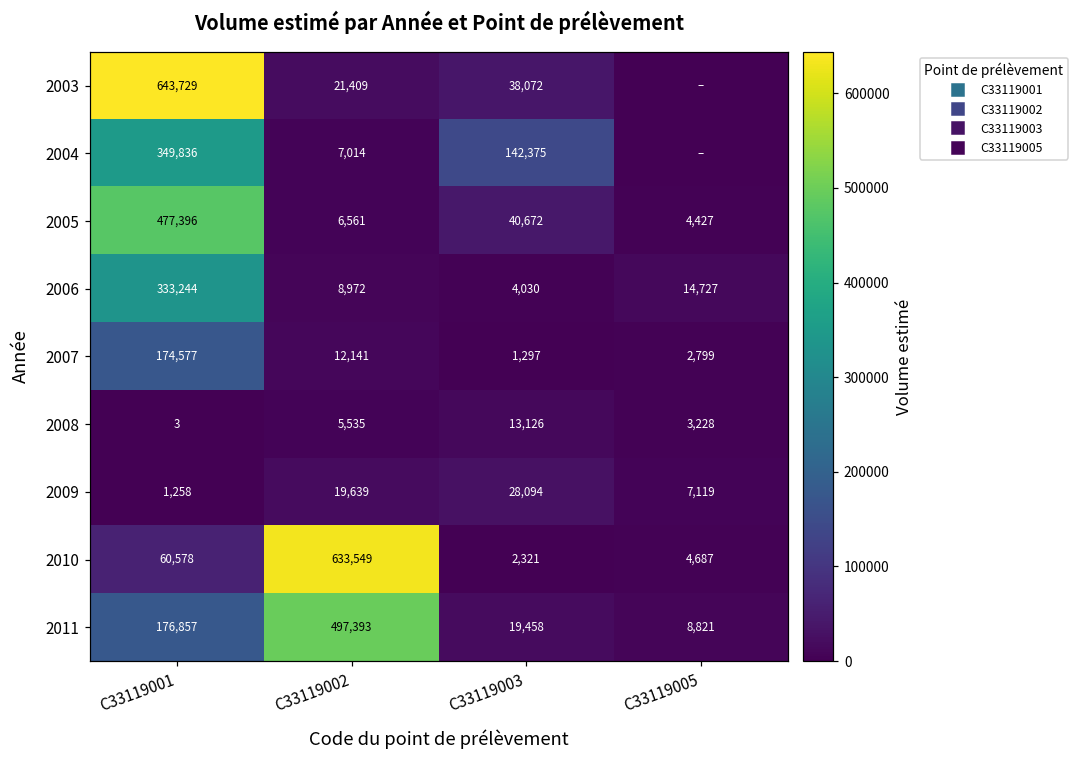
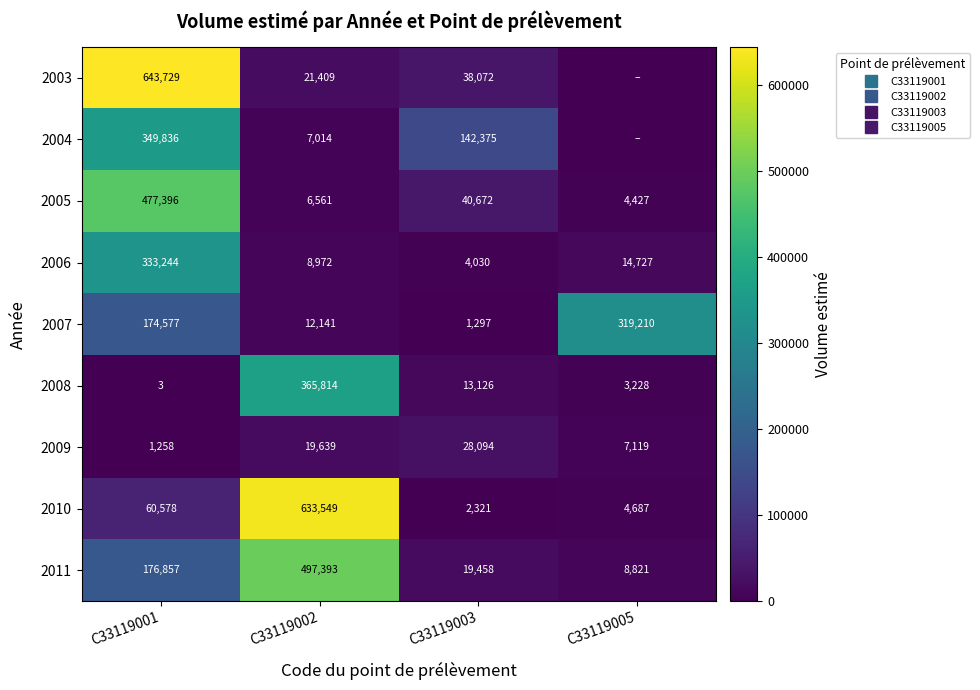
2007, C33119005: 2,799 -> 319,210
2008, C33119002: 5,535 -> 365,814
